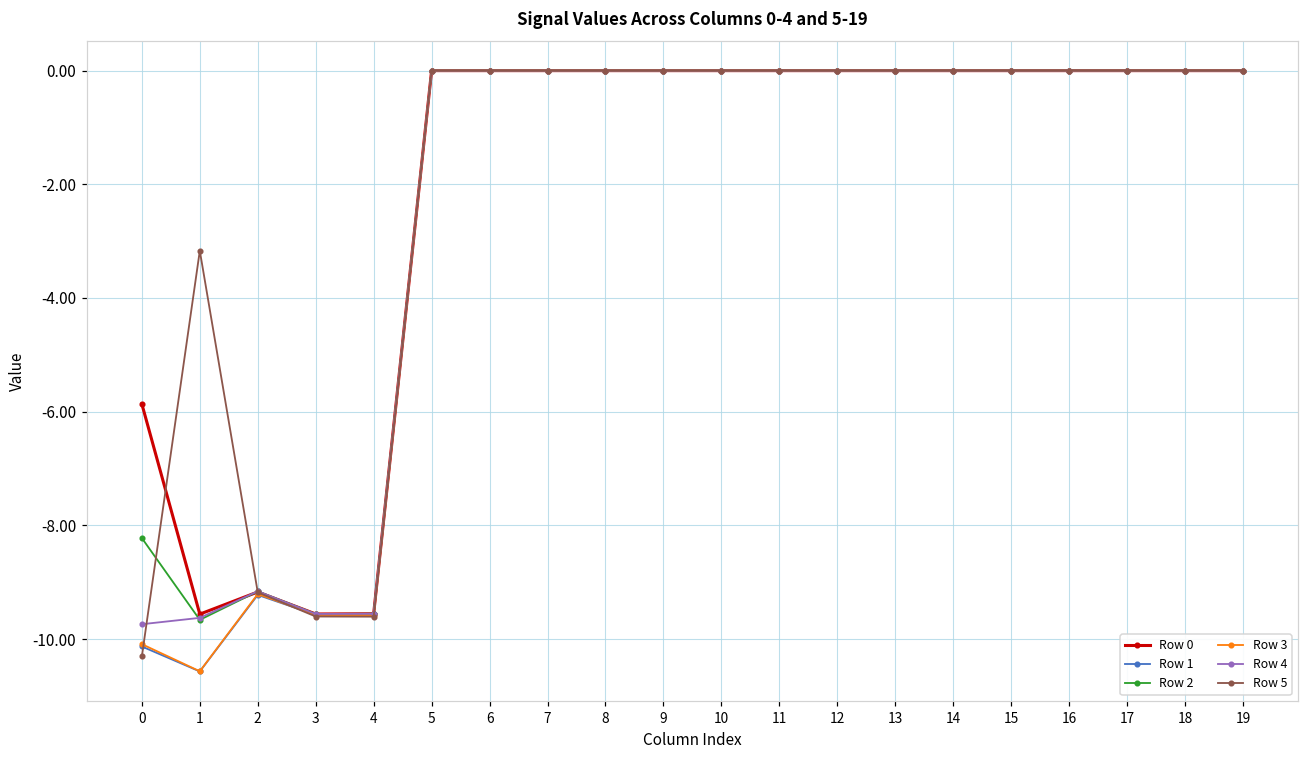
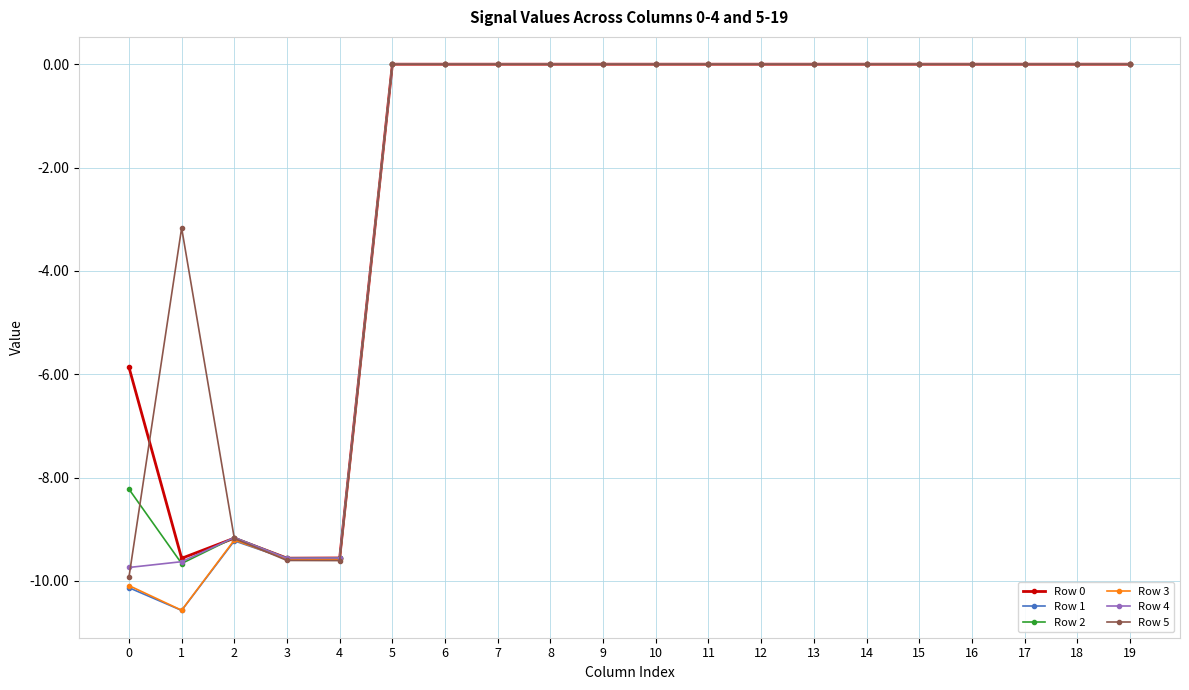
Row 5, 0: -10.3 -> -9.9
